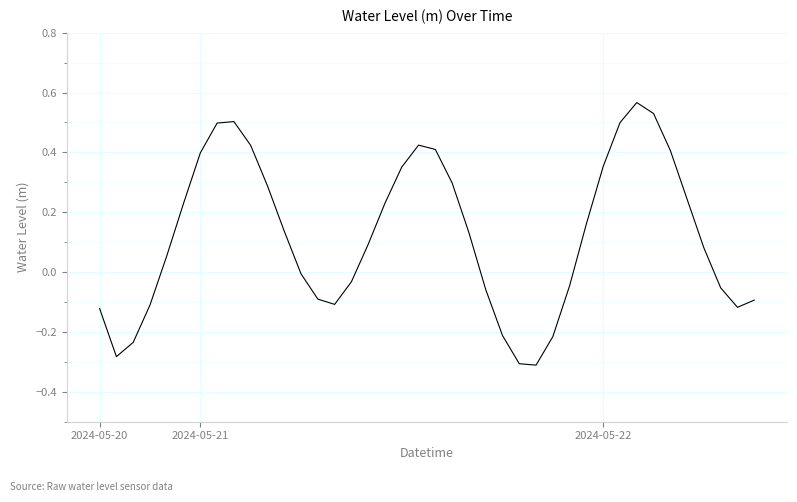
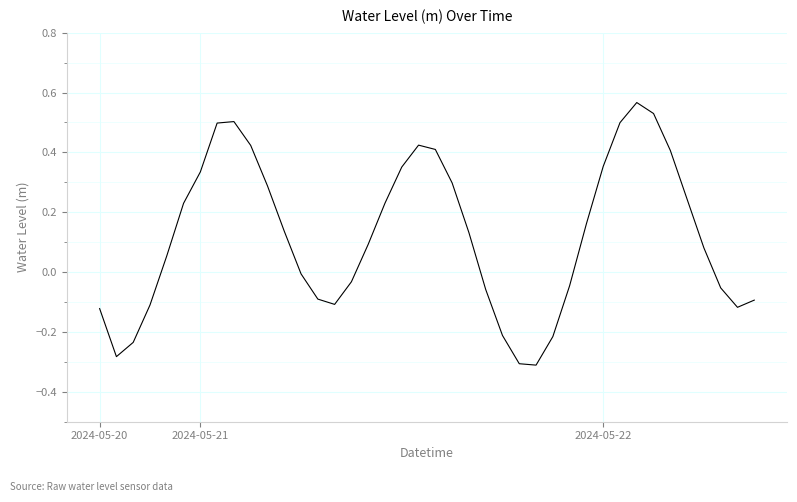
2024-05-21: 0.40 -> 0.33
